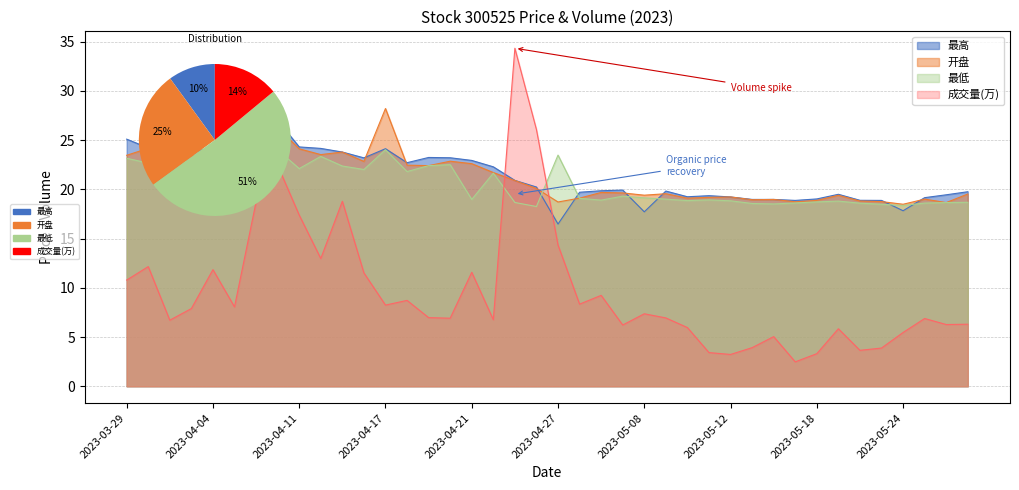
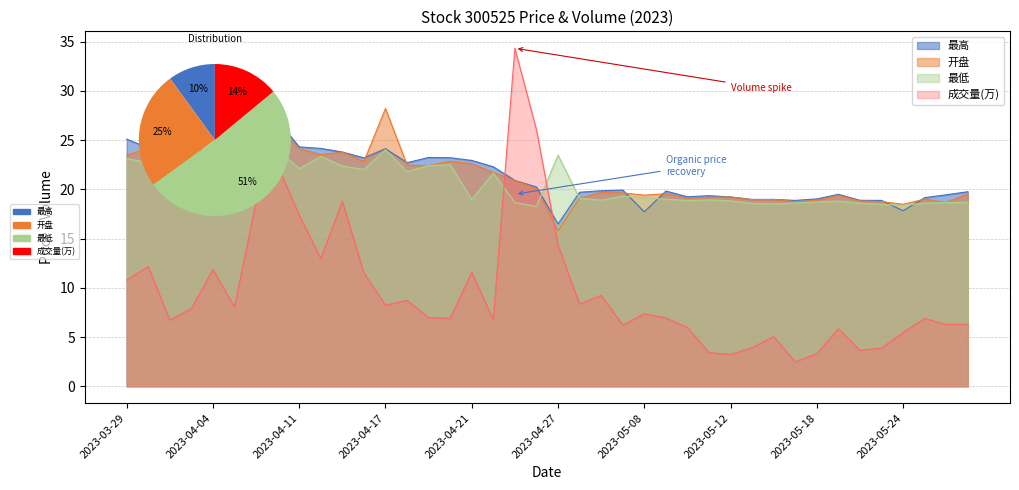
Stock 300525 Price & Volume (2023), 开盘, 2023-04-27: 19 -> 16
